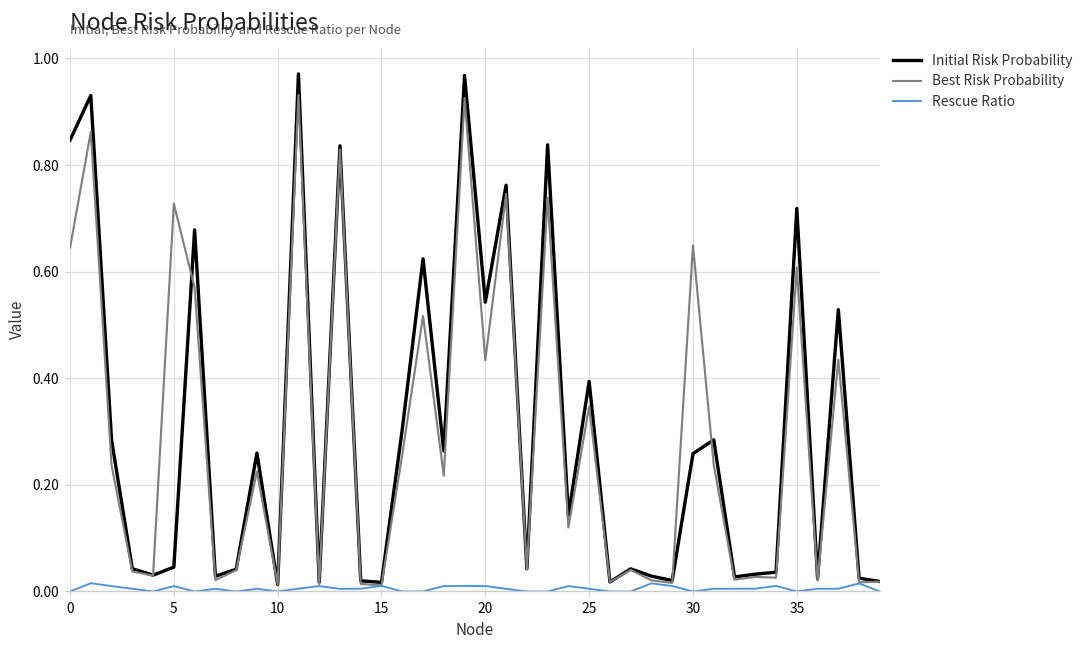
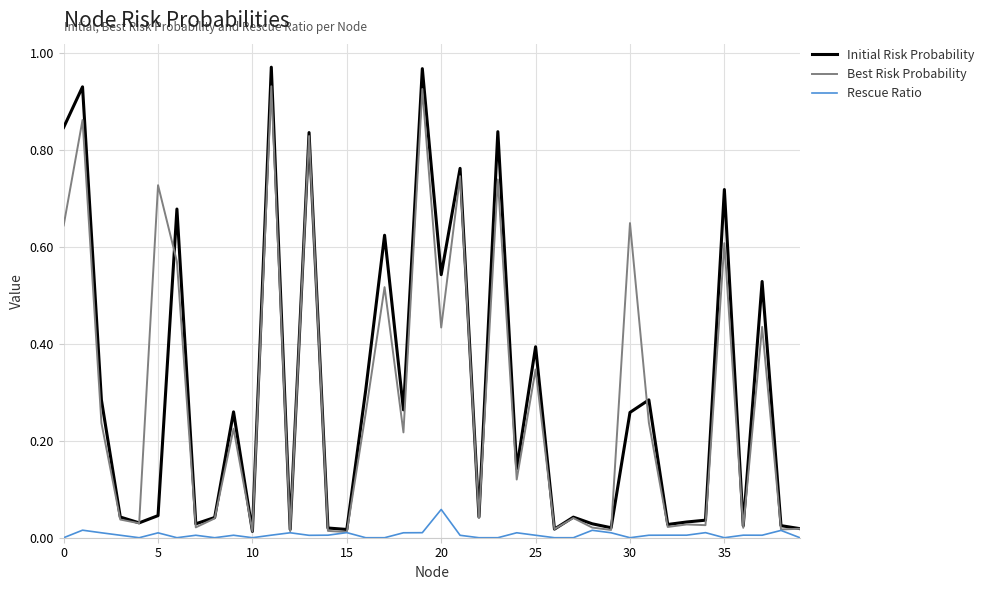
Rescue Ratio, 20: 0.01 -> 0.06
